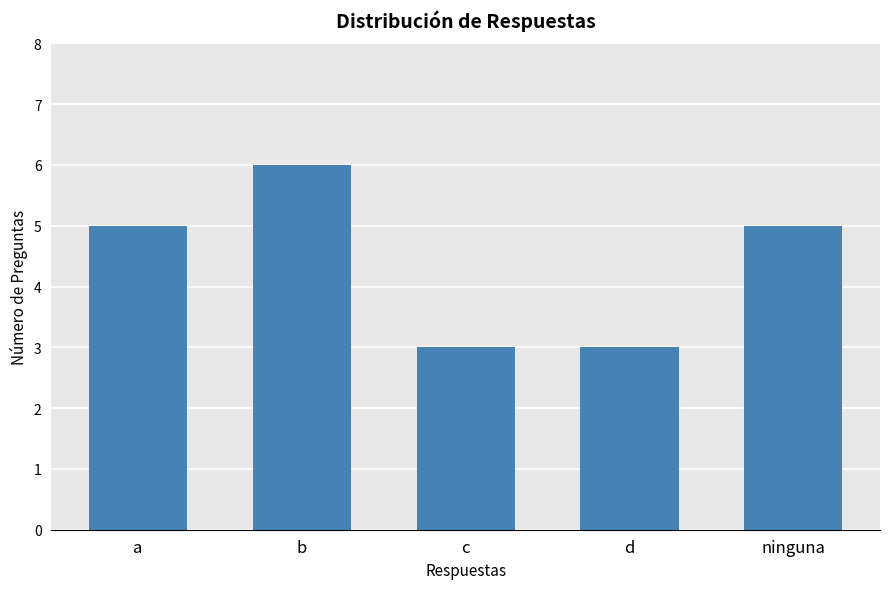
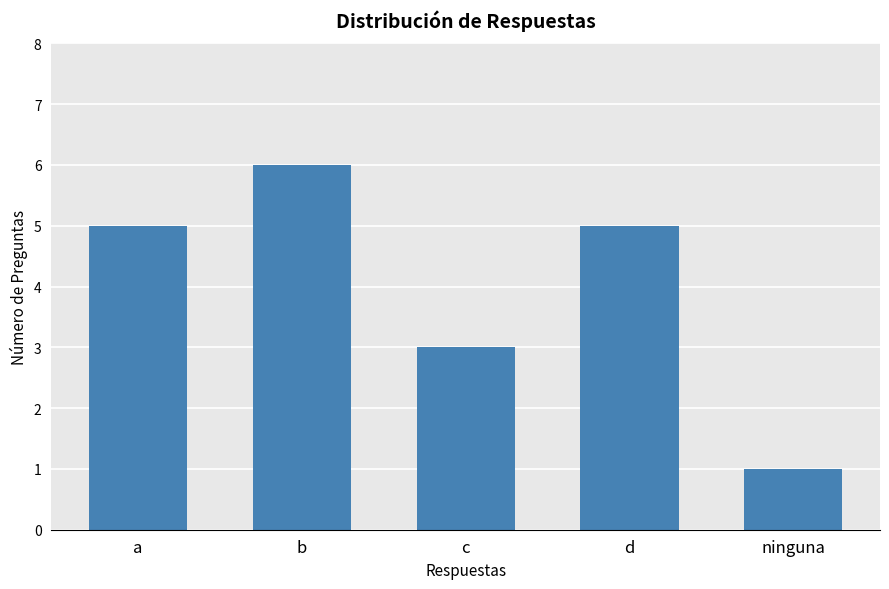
d: 3 -> 5
ninguna: 5 -> 1
